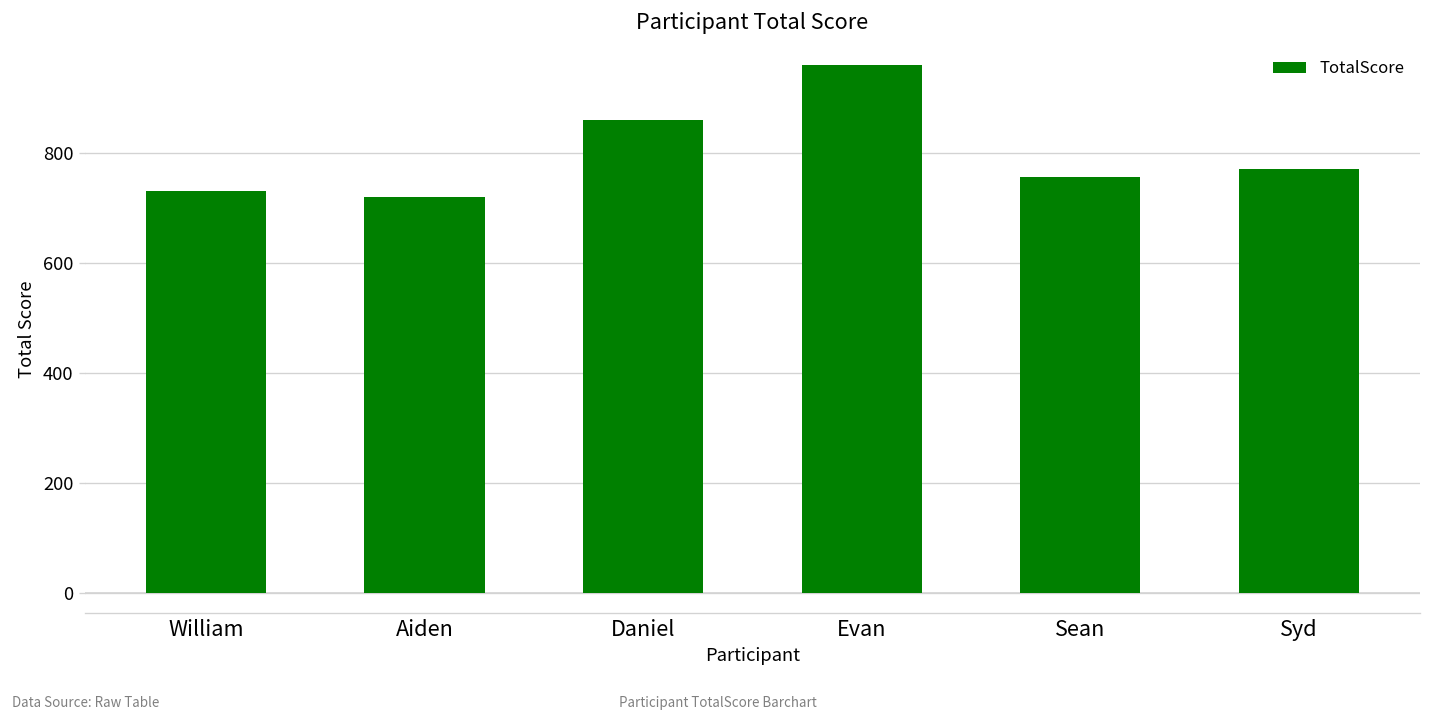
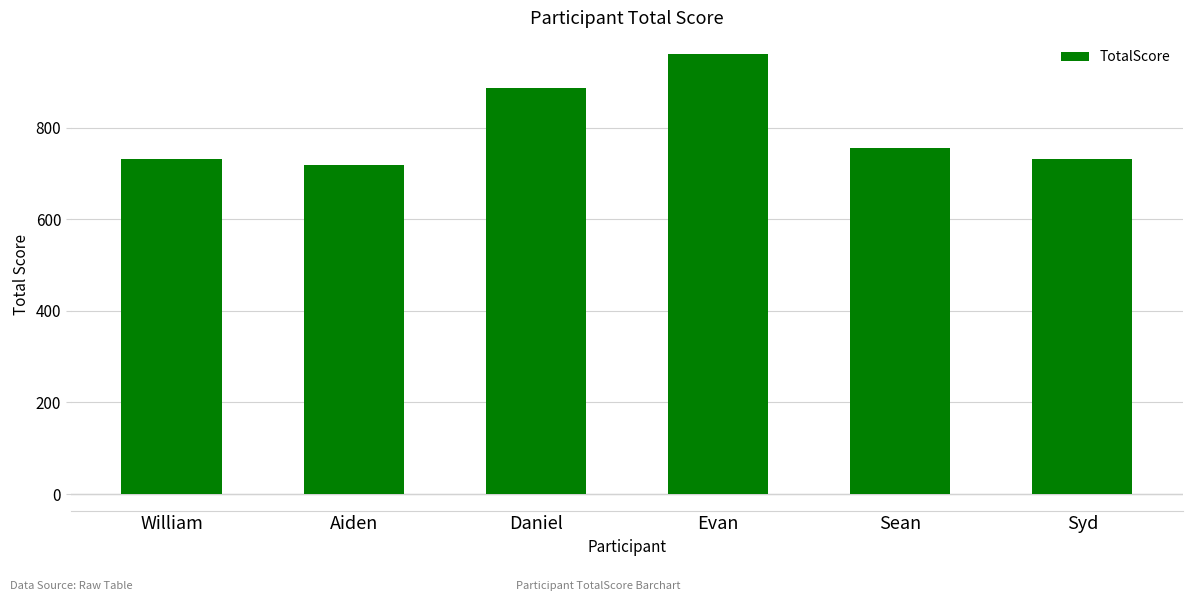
Daniel: 860 -> 890
Syd: 770 -> 730
